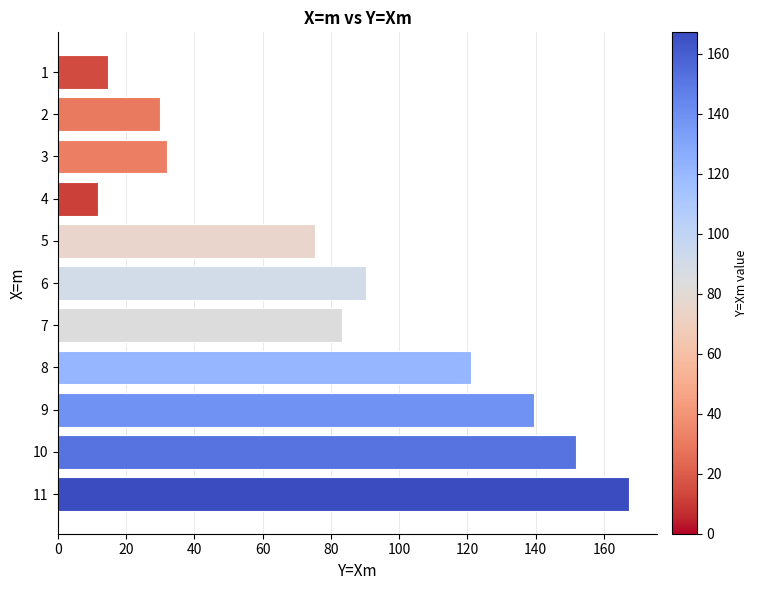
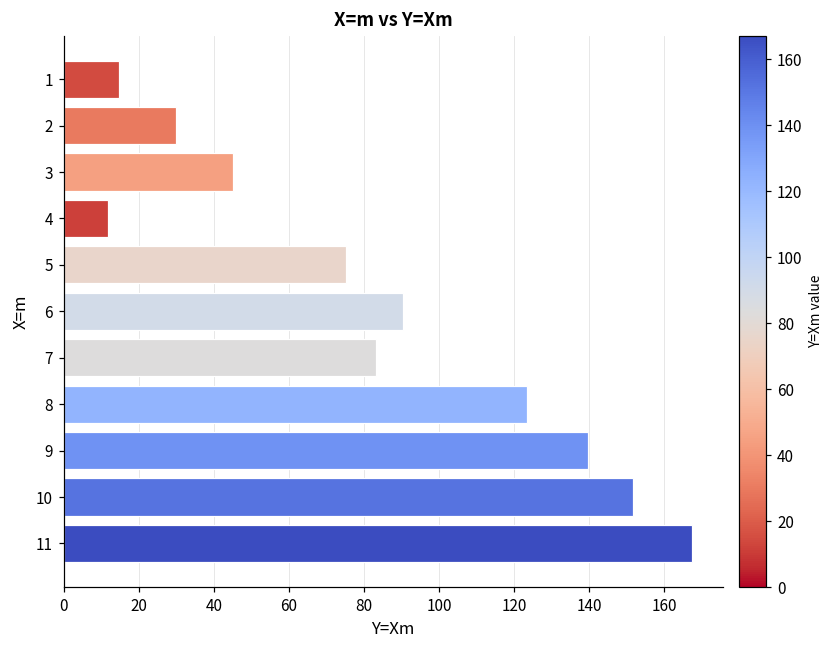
3: 32 -> 45
8: 121 -> 123
